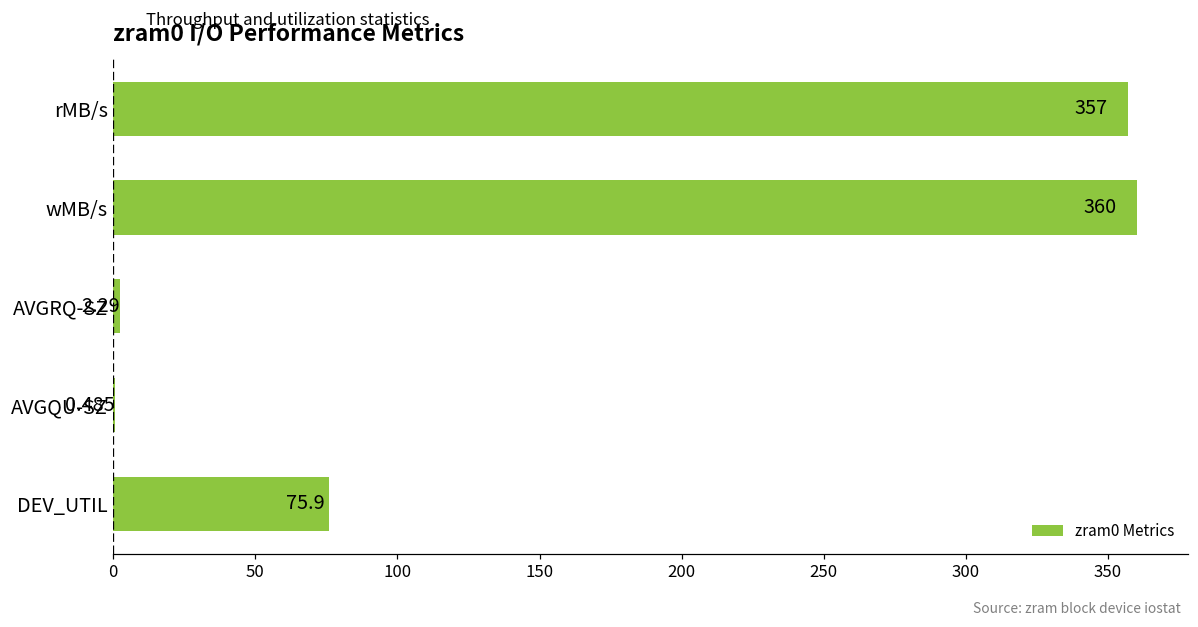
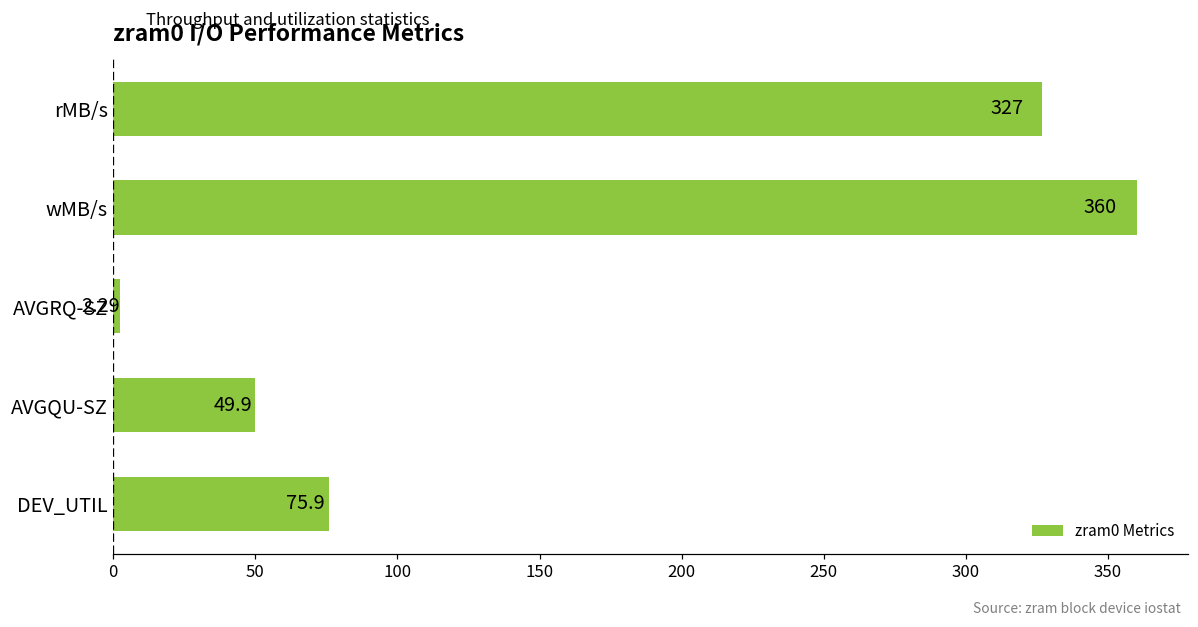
rMB/s: 357 -> 327
AVGQU-SZ: 0.485 -> 49.9
